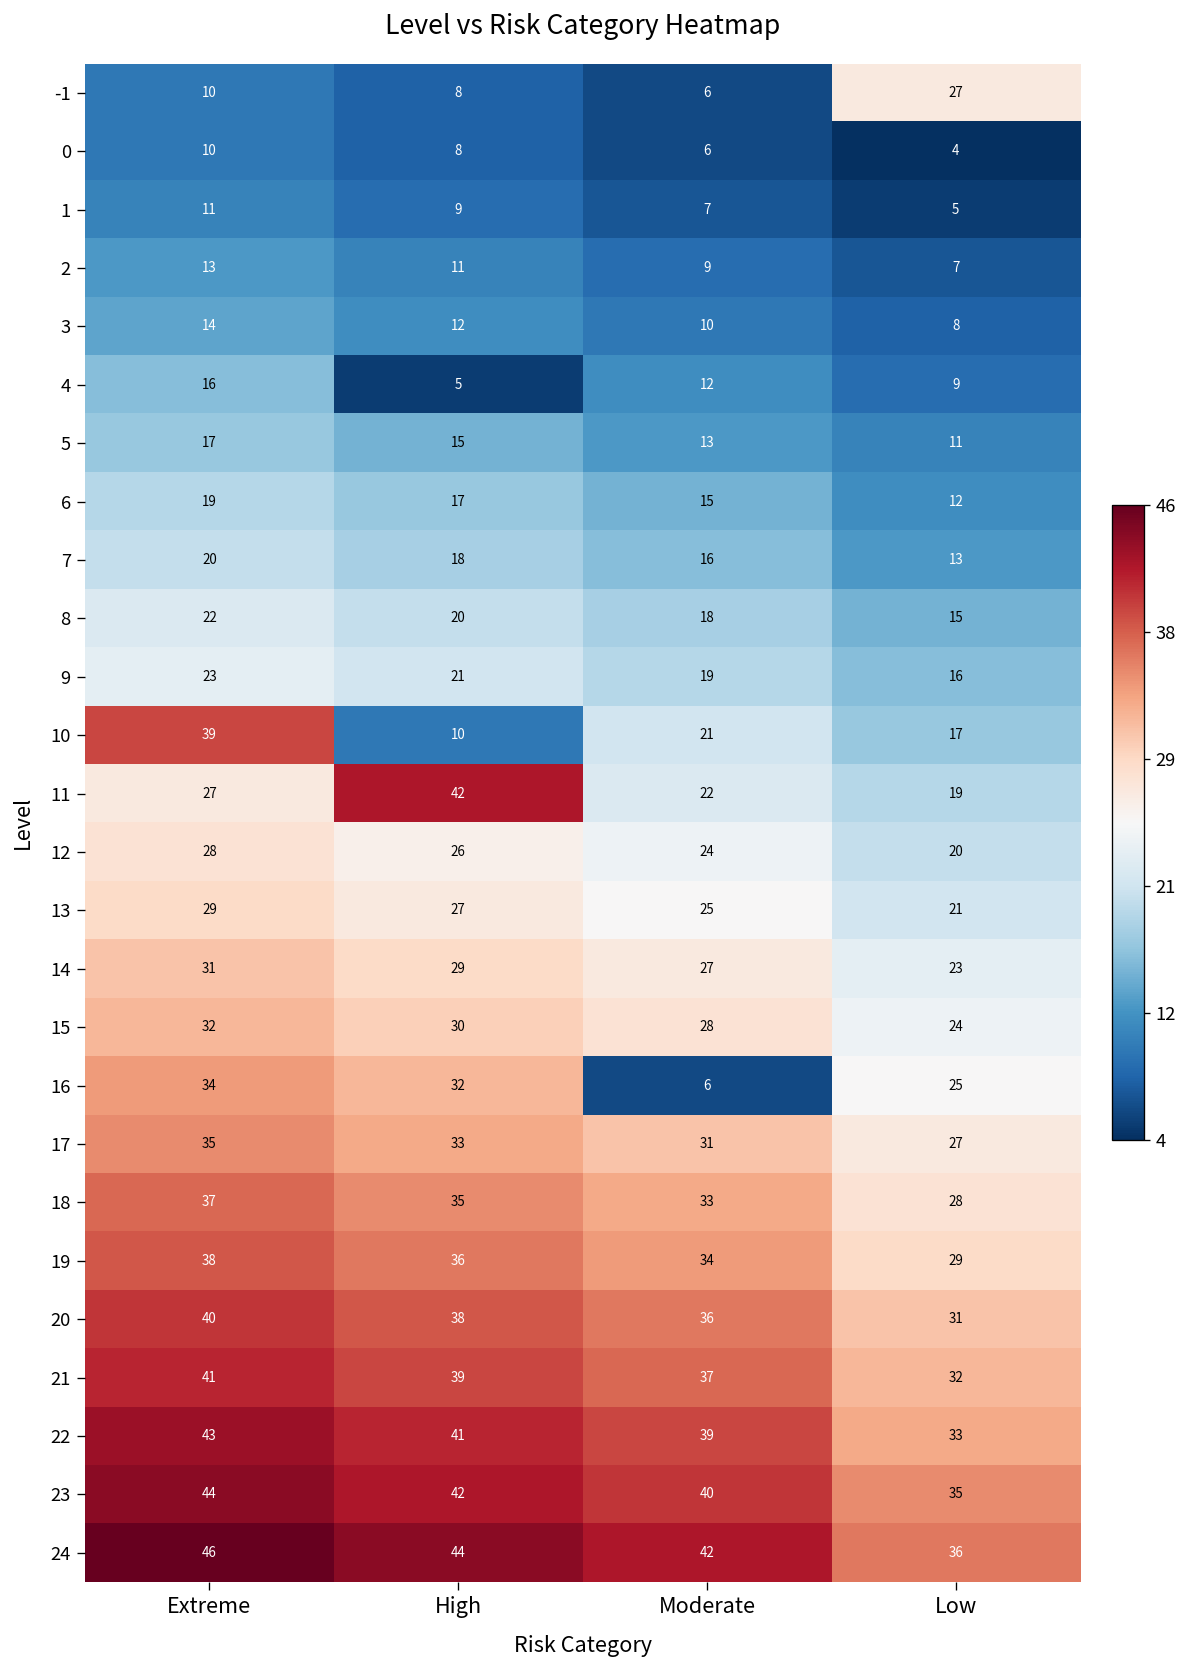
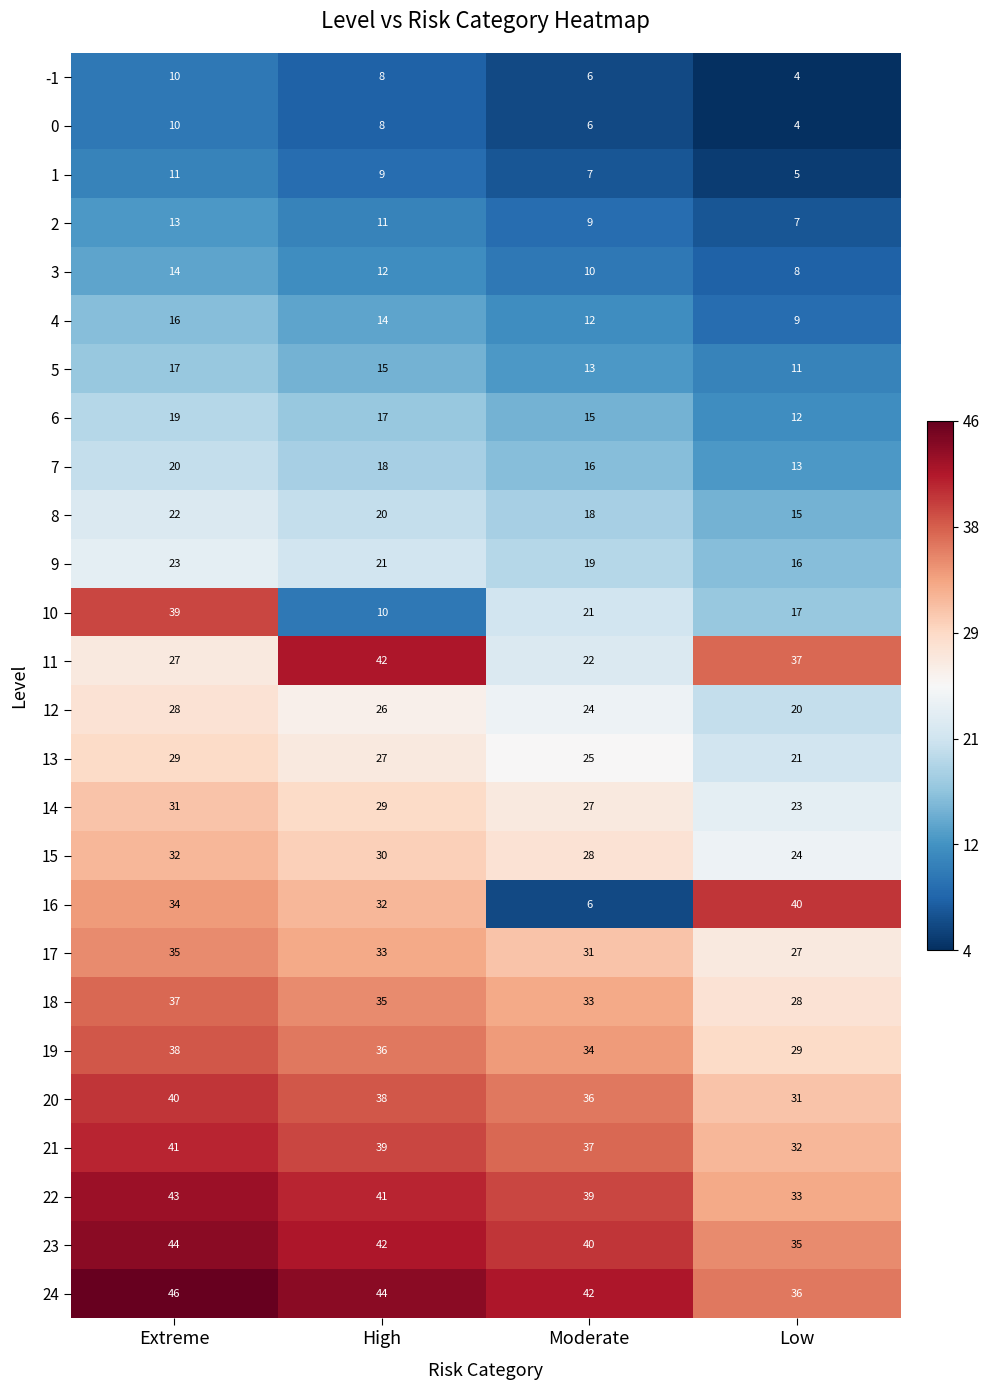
-1, Low: 27 -> 4
4, High: 5 -> 14
11, Low: 19 -> 37
16, Low: 25 -> 40
